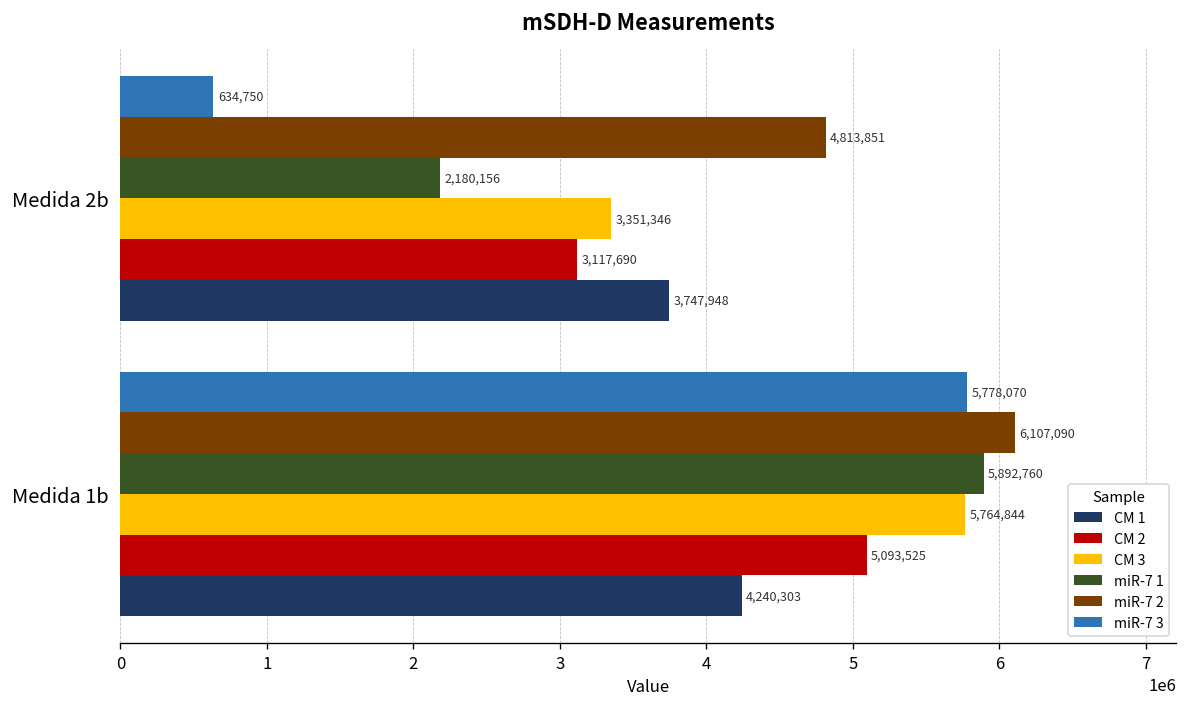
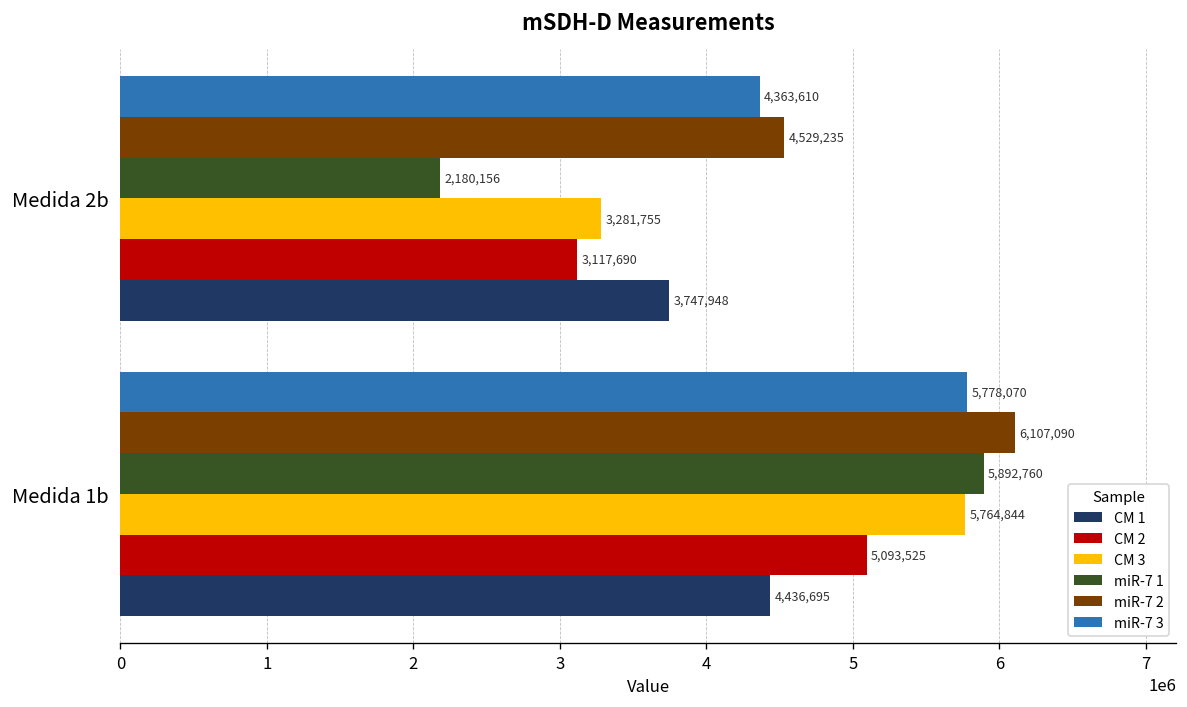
miR-7 3, Medida 2b: 634,750 -> 4,363,610
miR-7 2, Medida 2b: 4,813,851 -> 4,529,235
CM 3, Medida 2b: 3,351,346 -> 3,281,755
CM 1, Medida 1b: 4,240,303 -> 4,436,695
